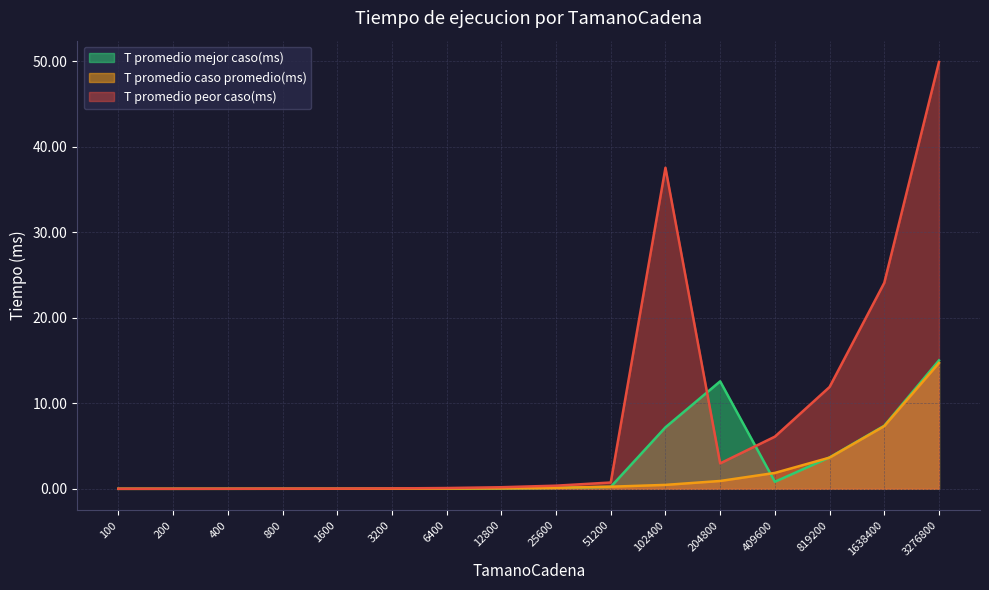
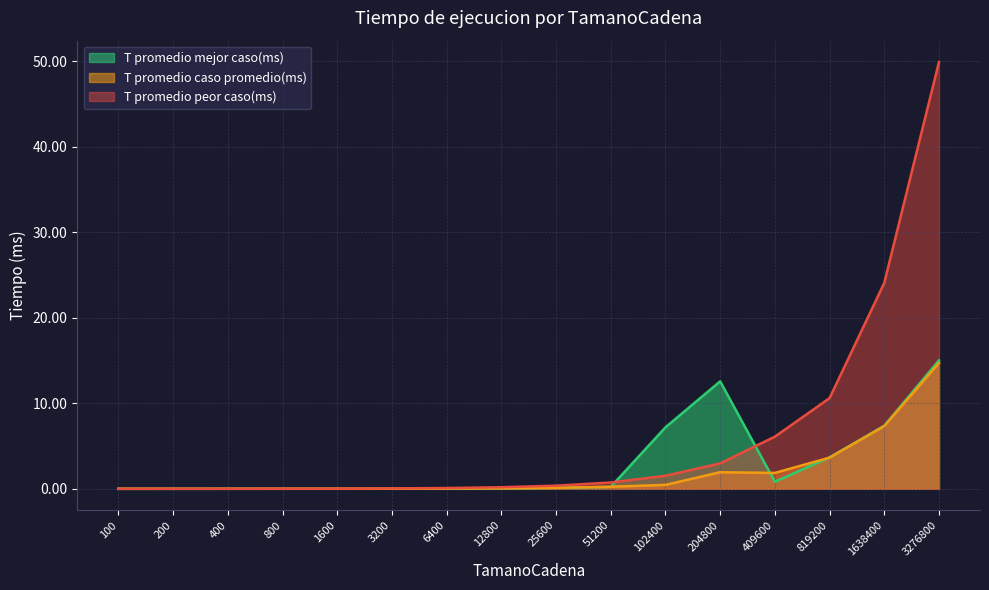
T promedio peor caso(ms), 102400: 38 -> 2
T promedio caso promedio(ms), 204800: 1 -> 2
T promedio peor caso(ms), 819200: 12 -> 11
